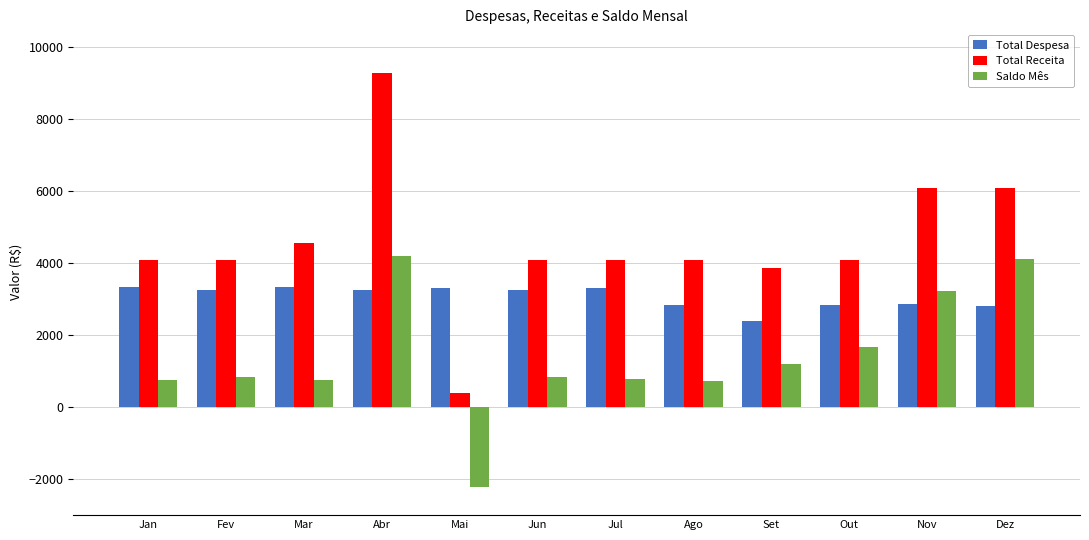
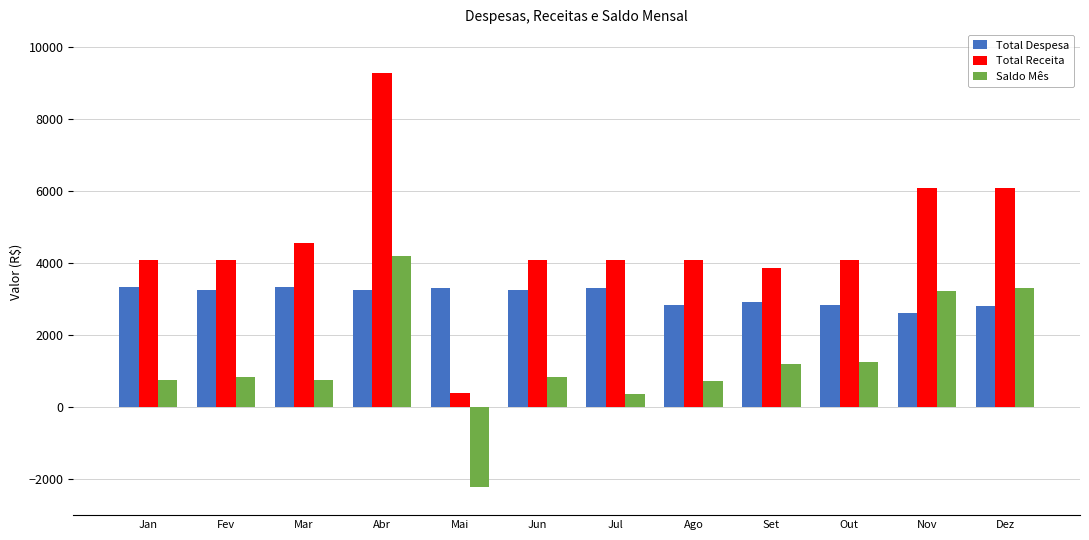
Saldo Mês, Jul: 800 -> 400
Total Despesa, Set: 2400 -> 2900
Saldo Mês, Out: 1700 -> 1300
Total Despesa, Nov: 2900 -> 2600
Saldo Mês, Dez: 4100 -> 3300
